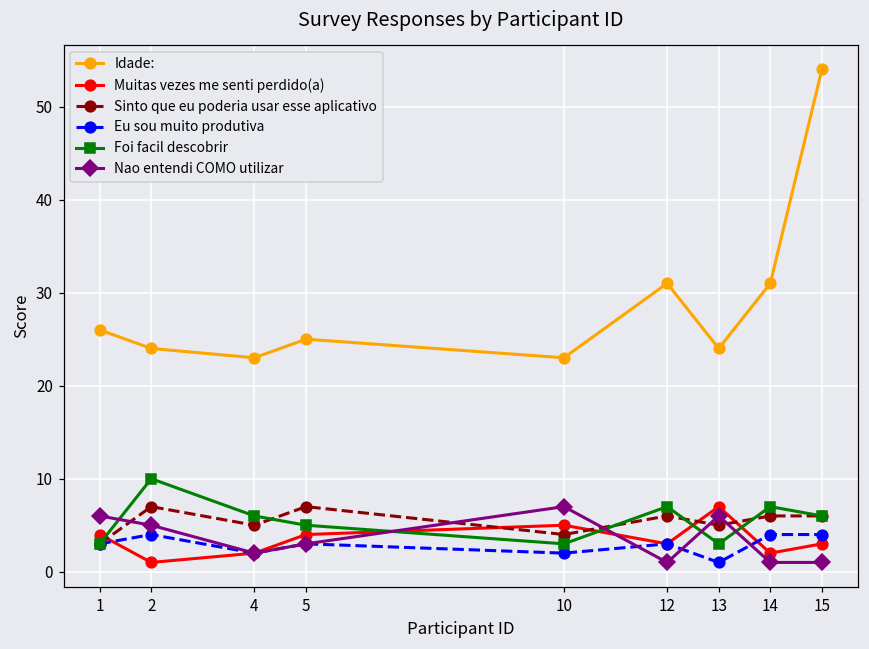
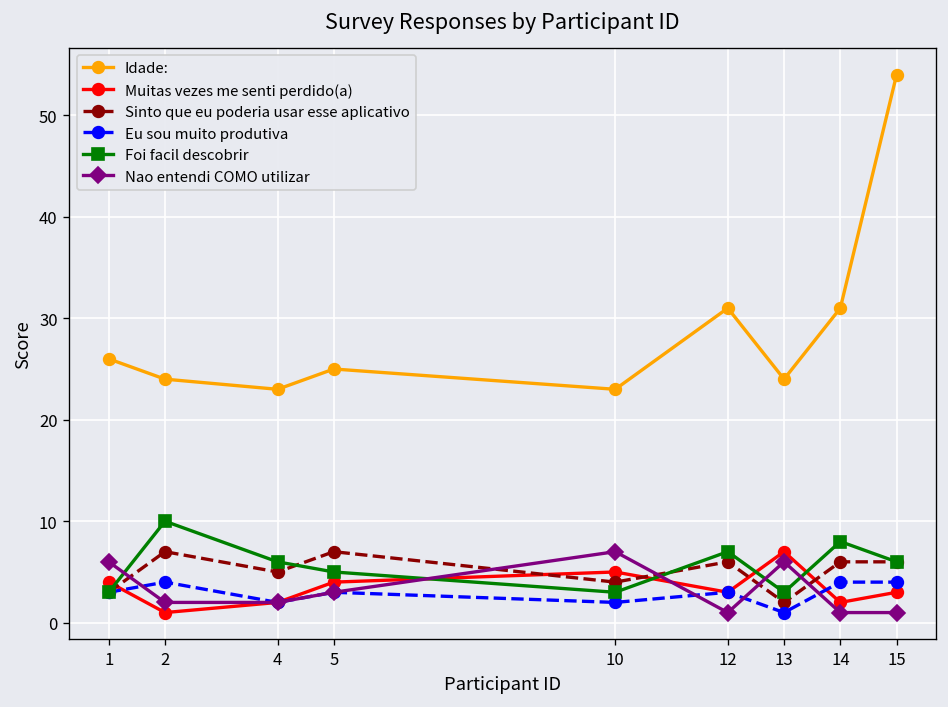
Nao entendi COMO utilizar, 2: 5 -> 2
Sinto que eu poderia usar esse aplicativo, 13: 5 -> 2
Foi facil descobrir, 14: 7 -> 8
